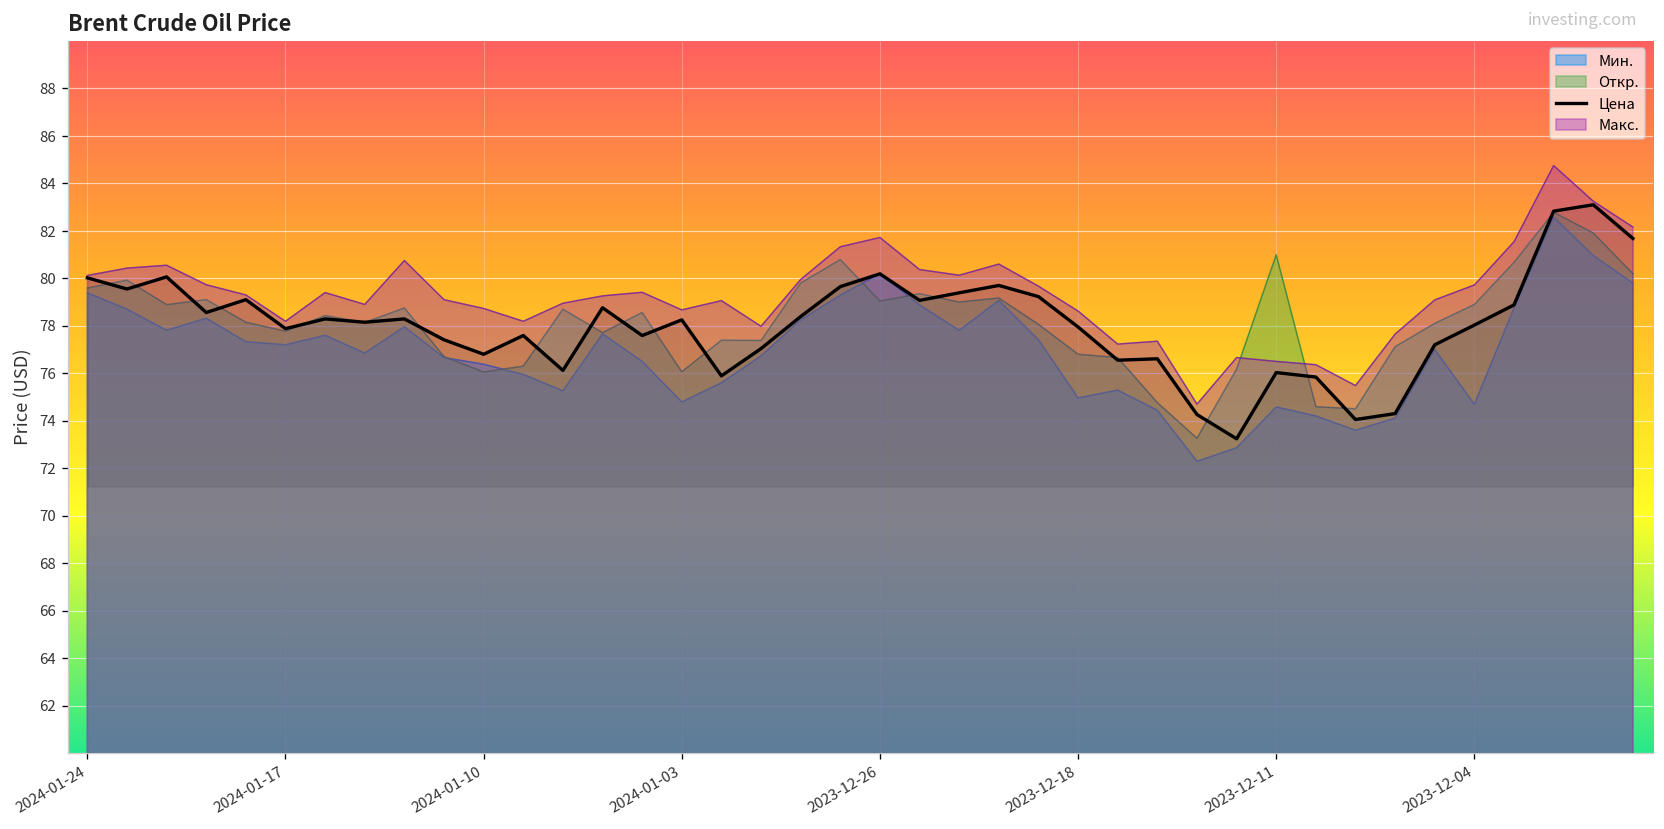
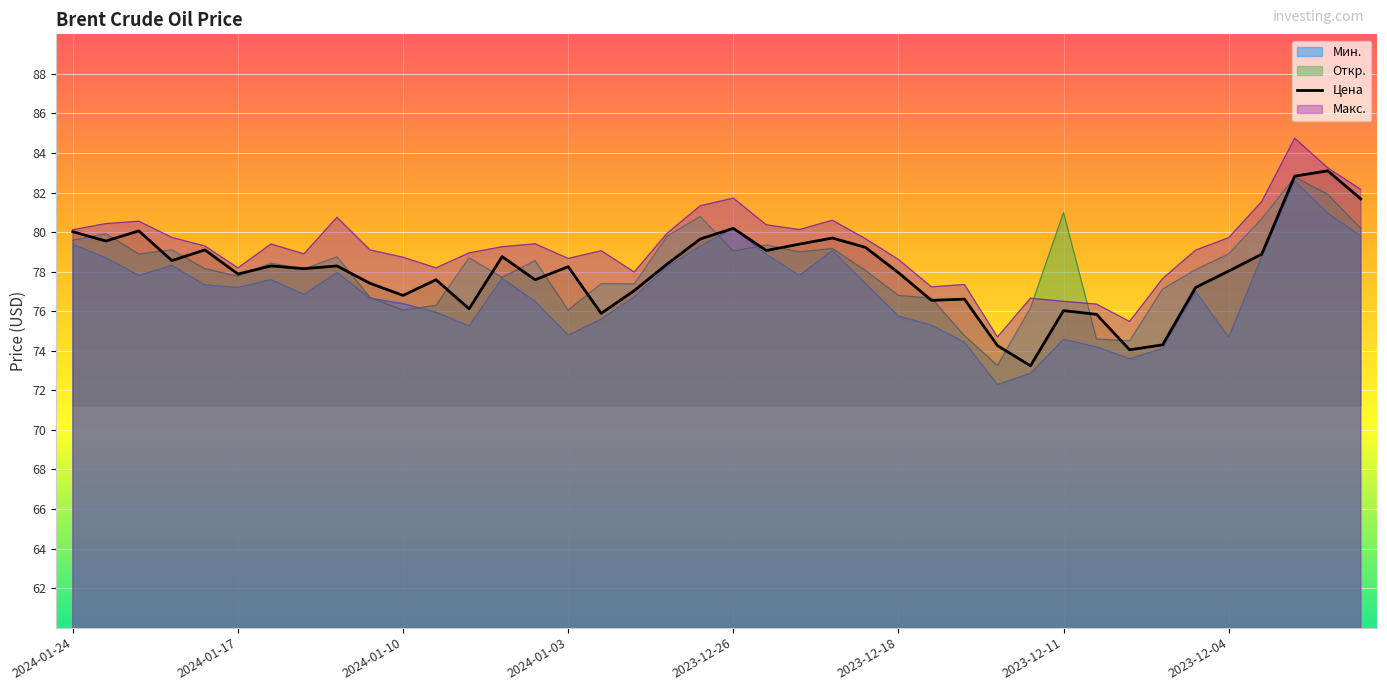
Мин., 2023-12-18: 75.0 -> 75.8
